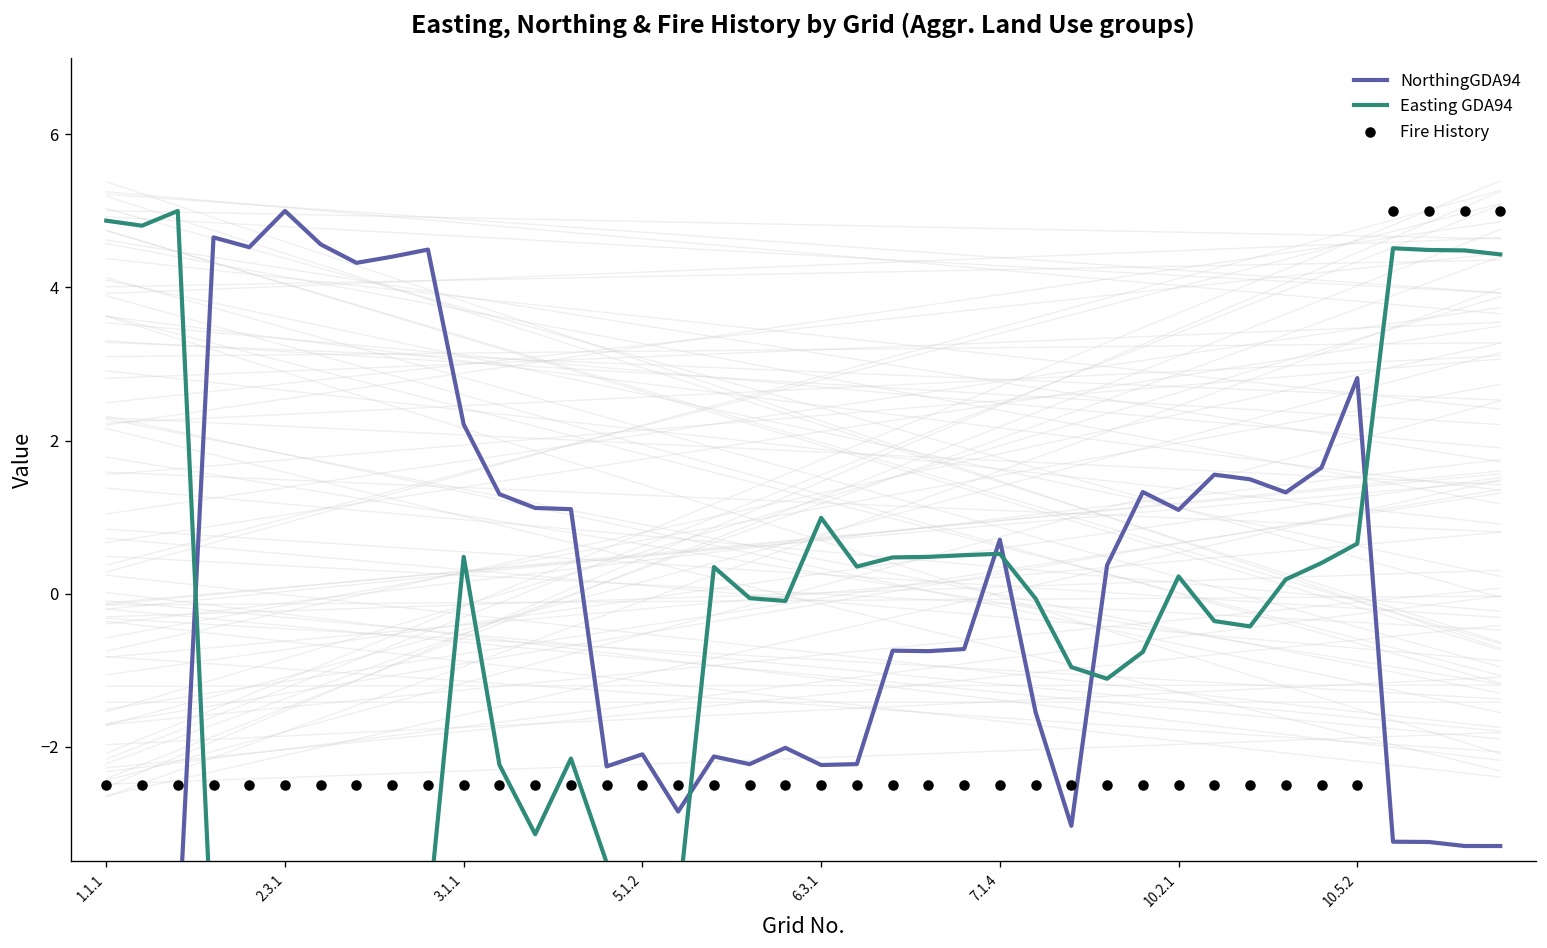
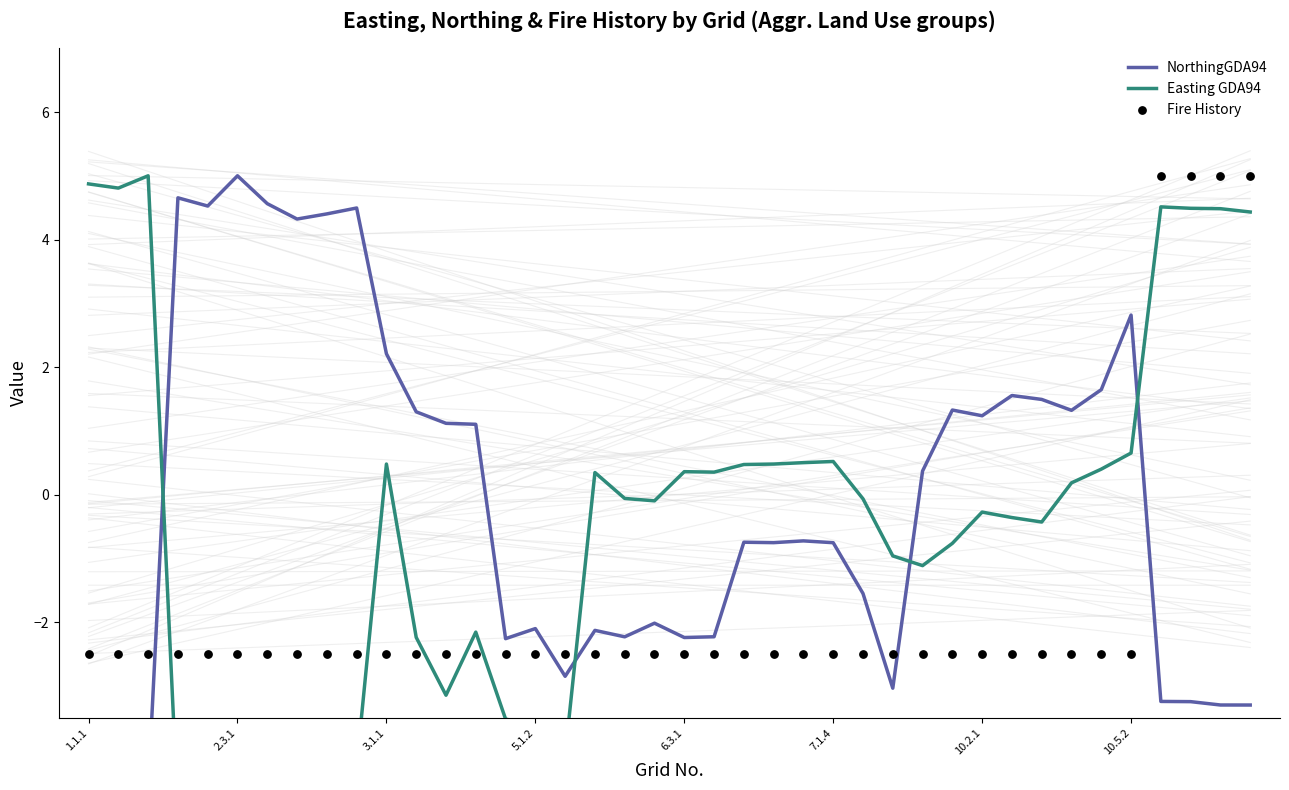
Easting GDA94, 6.3.1: 1.0 -> 0.4
NorthingGDA94, 7.1.4: 0.7 -> -0.8
NorthingGDA94, 10.2.1: 1.1 -> 1.2
Easting GDA94, 10.2.1: 0.2 -> -0.3
